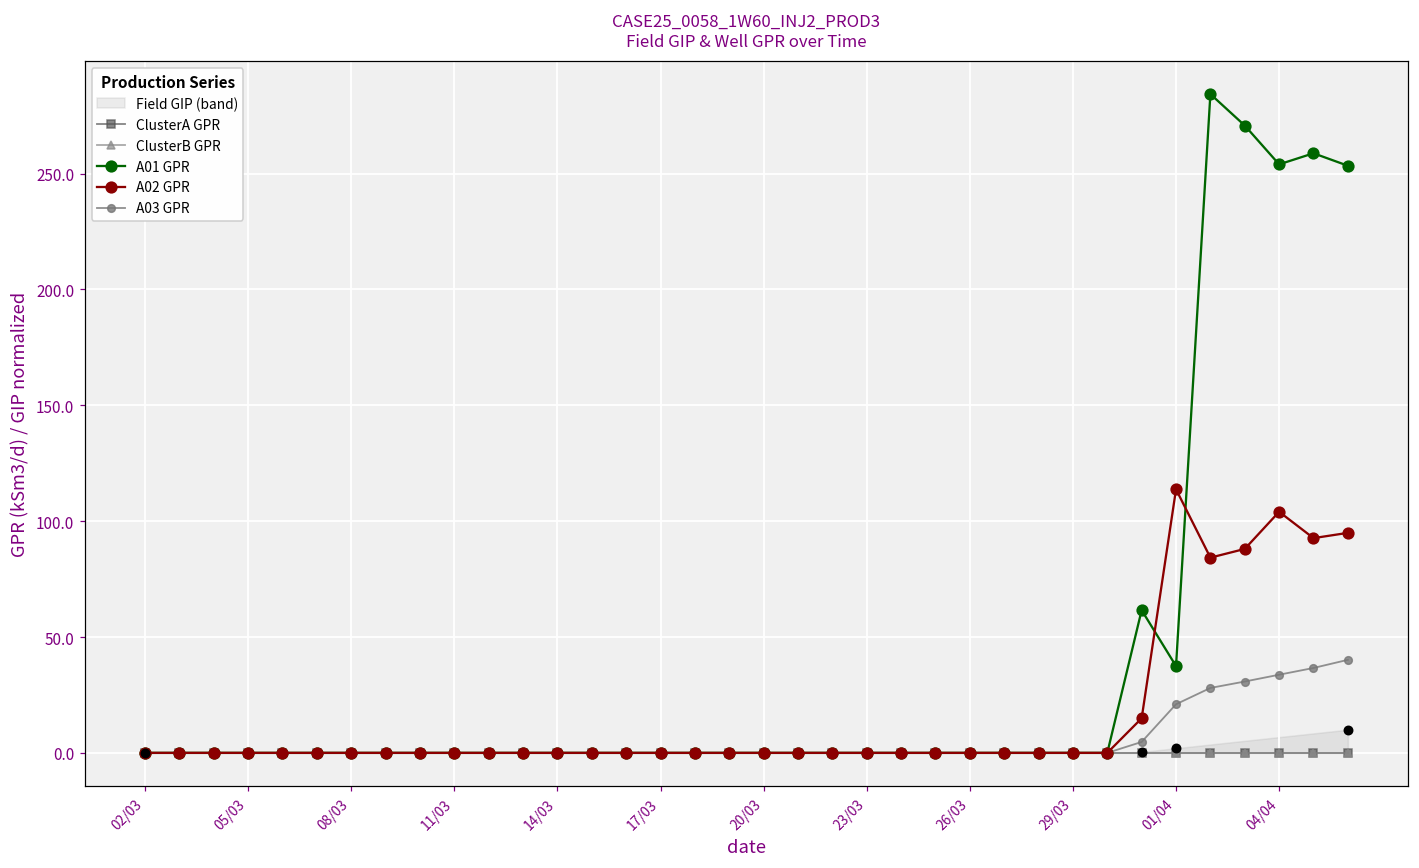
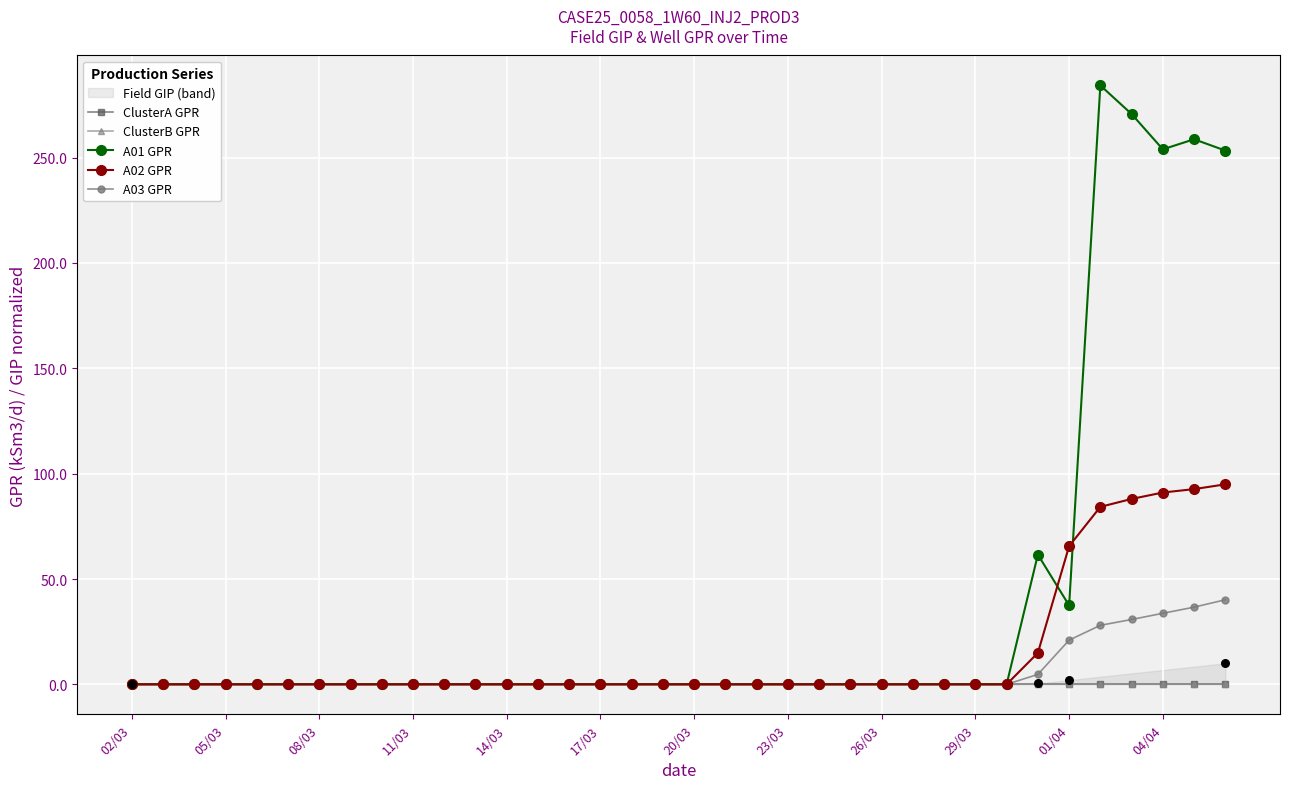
A02 GPR, 01/04: 114 -> 66
A02 GPR, 04/04: 104 -> 91
